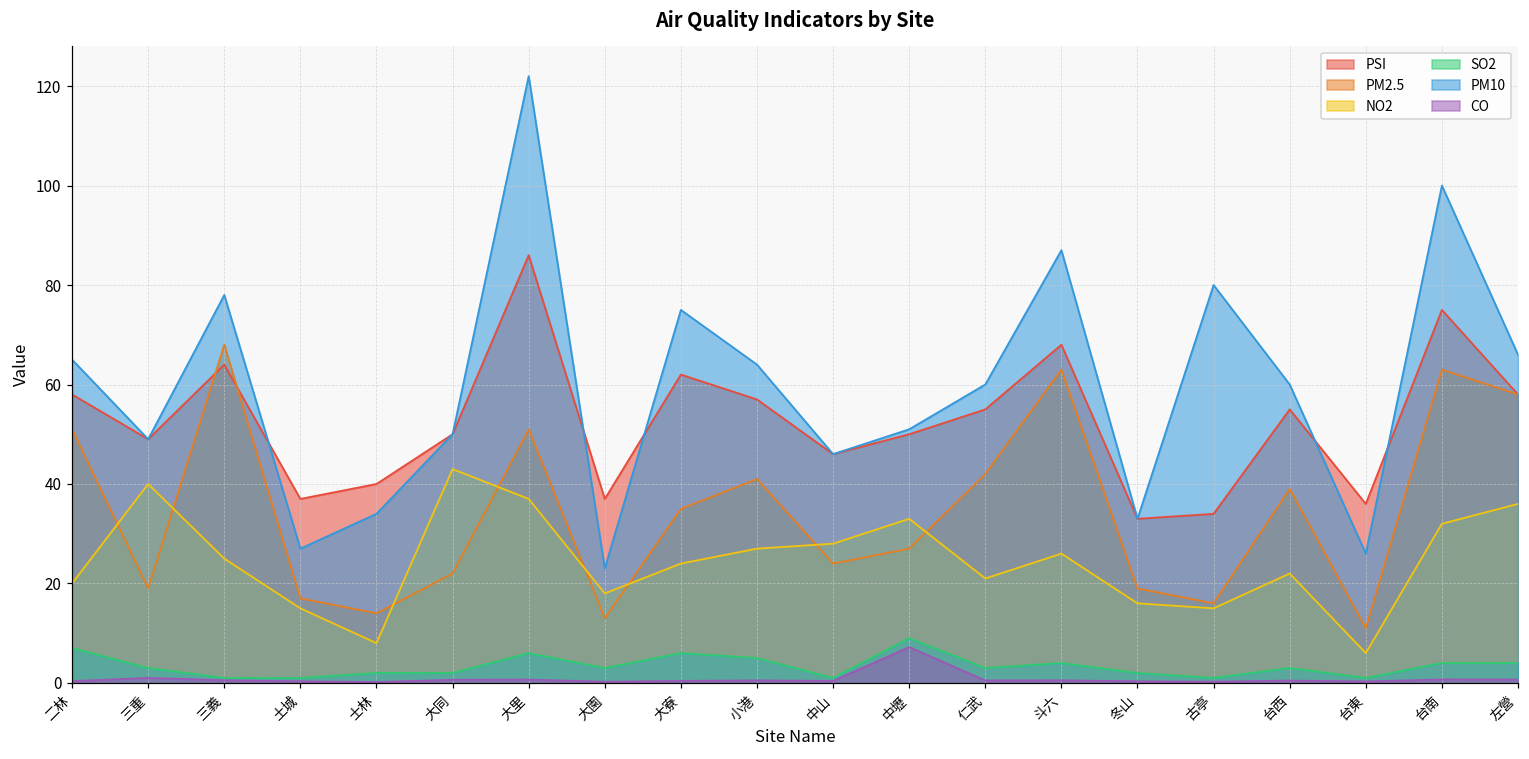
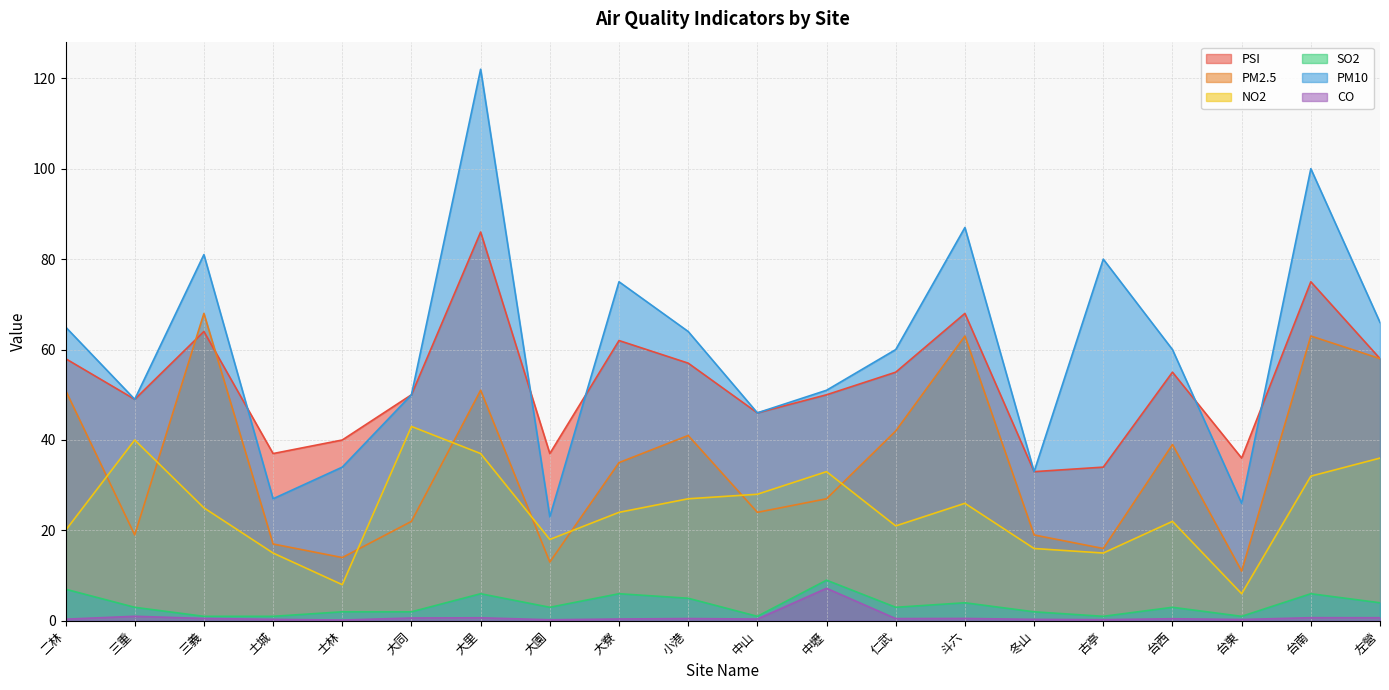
PM10, 三義: 78 -> 81
SO2, 台南: 4 -> 6
